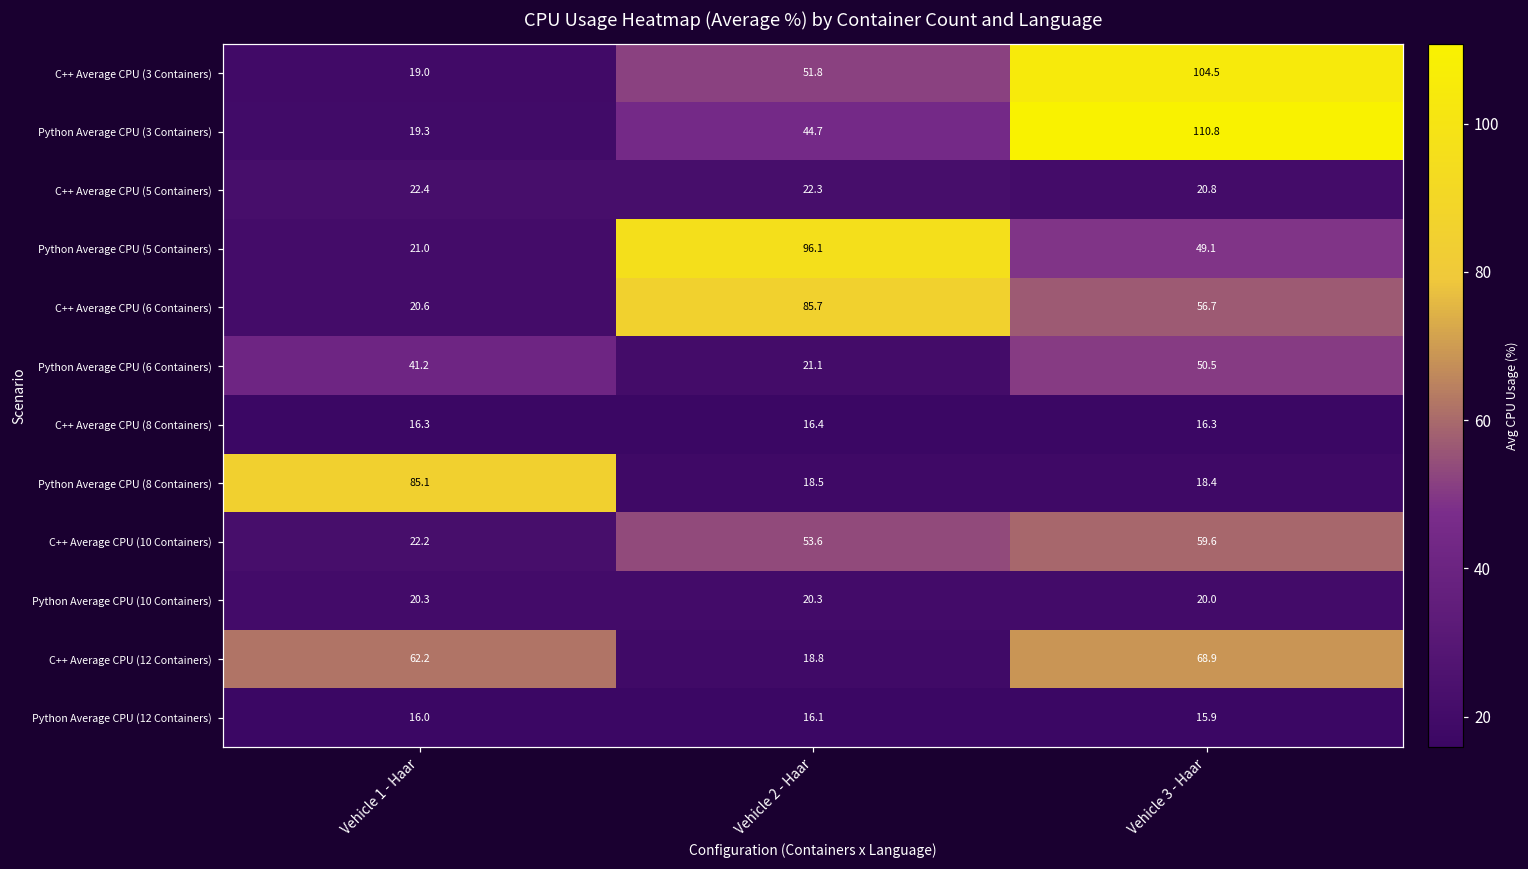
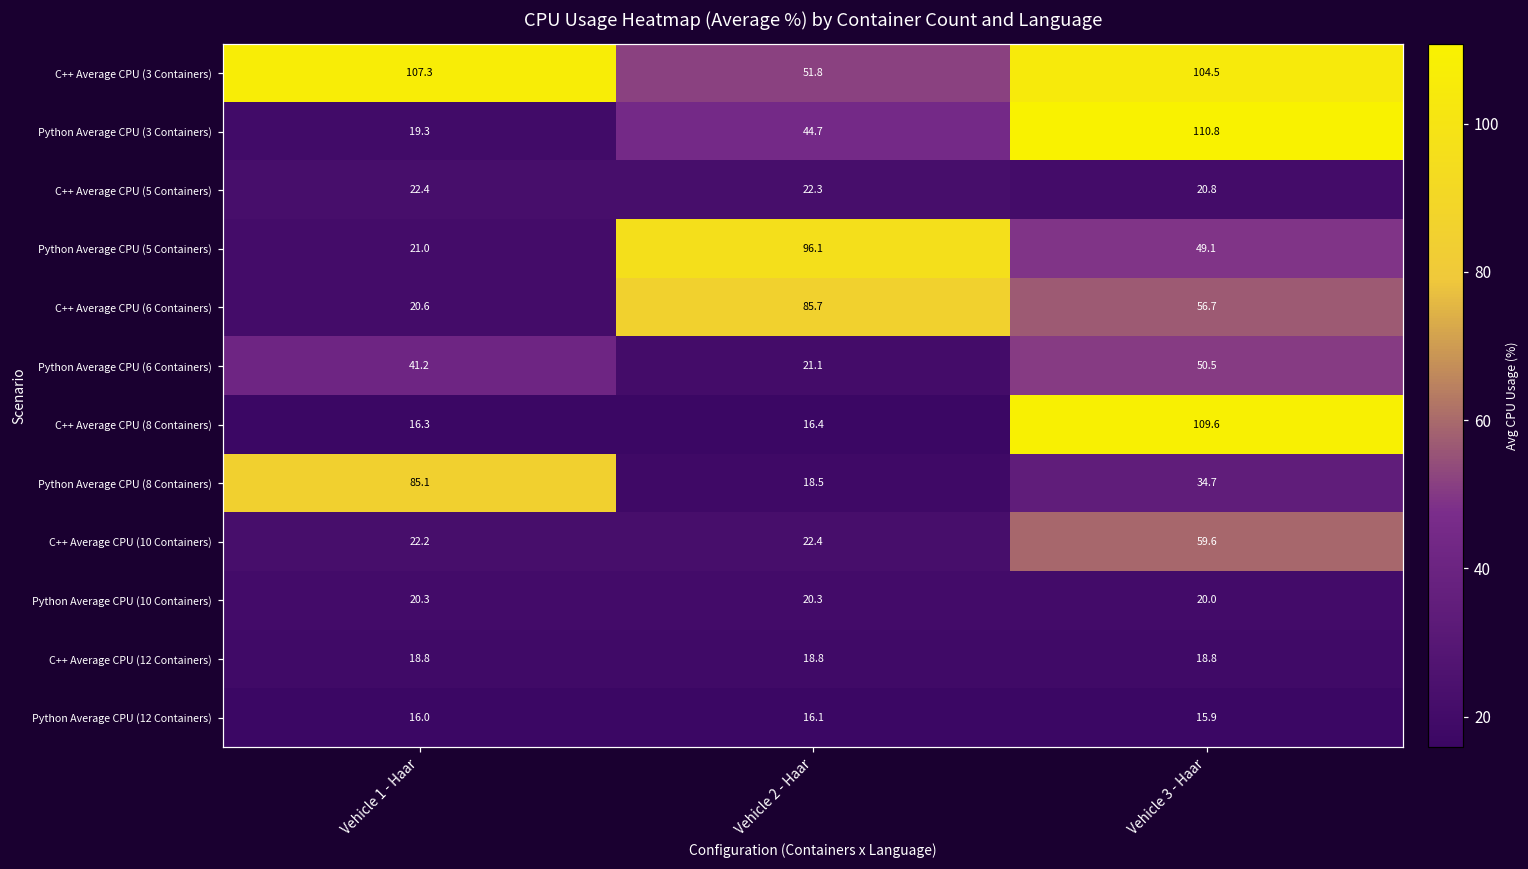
C++ Average CPU (3 Containers), Vehicle 1 - Haar: 19.0 -> 107.3
C++ Average CPU (8 Containers), Vehicle 3 - Haar: 16.3 -> 109.6
Python Average CPU (8 Containers), Vehicle 3 - Haar: 18.4 -> 34.7
C++ Average CPU (10 Containers), Vehicle 2 - Haar: 53.6 -> 22.4
C++ Average CPU (12 Containers), Vehicle 1 - Haar: 62.2 -> 18.8
C++ Average CPU (12 Containers), Vehicle 3 - Haar: 68.9 -> 18.8
